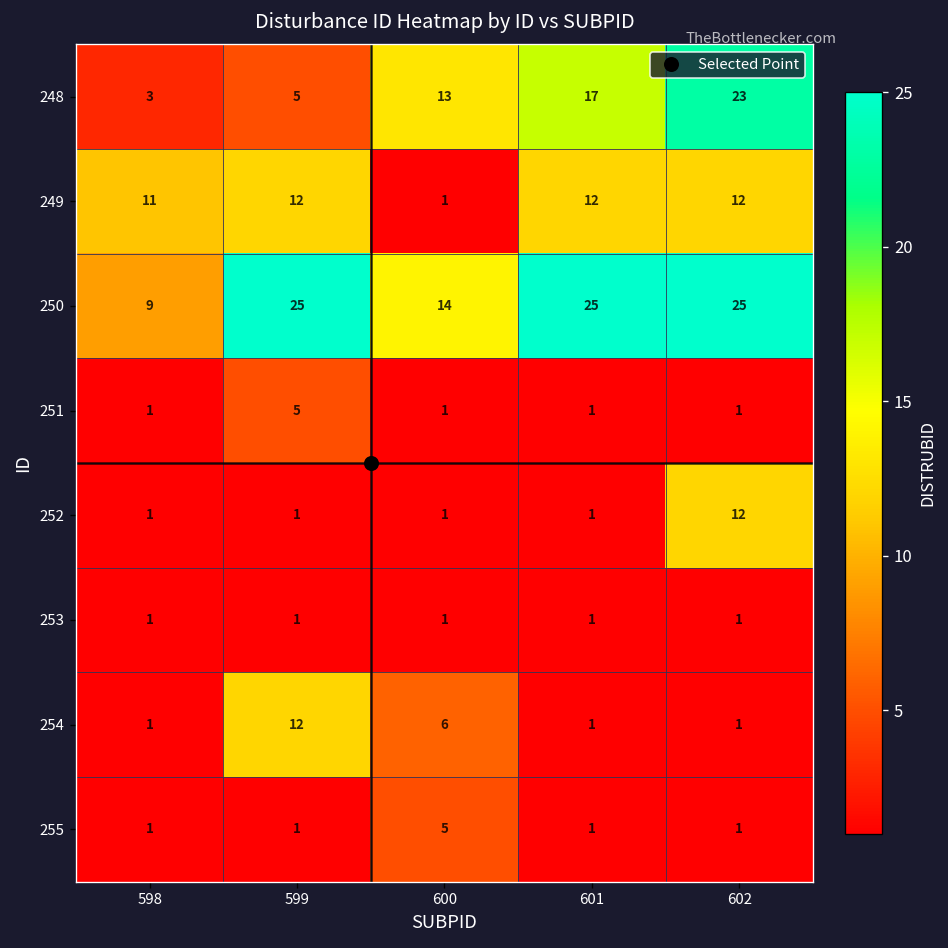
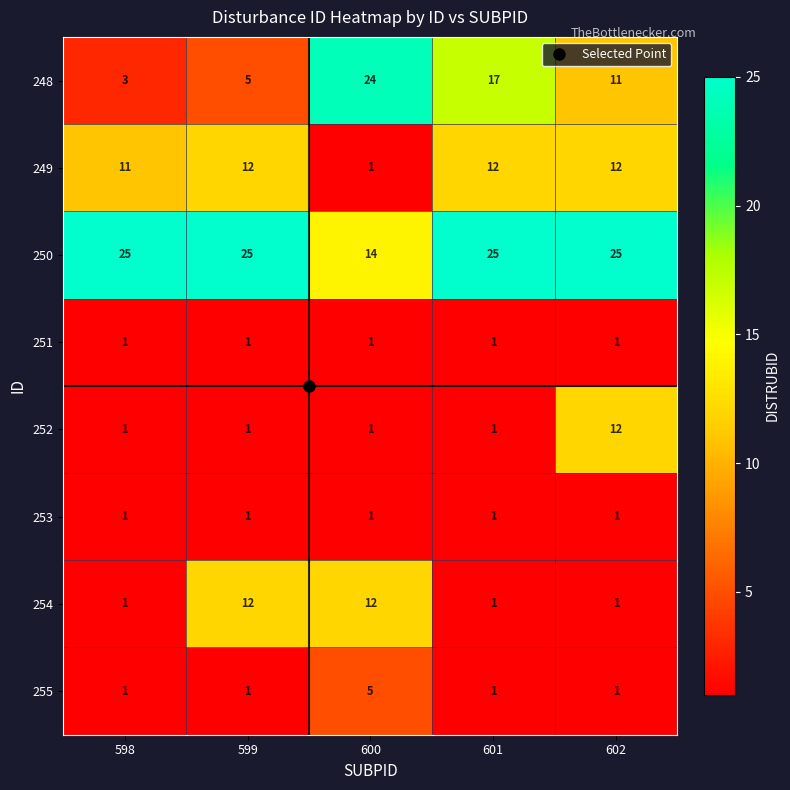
248, 600: 13 -> 24
248, 602: 23 -> 11
250, 598: 9 -> 25
251, 599: 5 -> 1
254, 600: 6 -> 12
